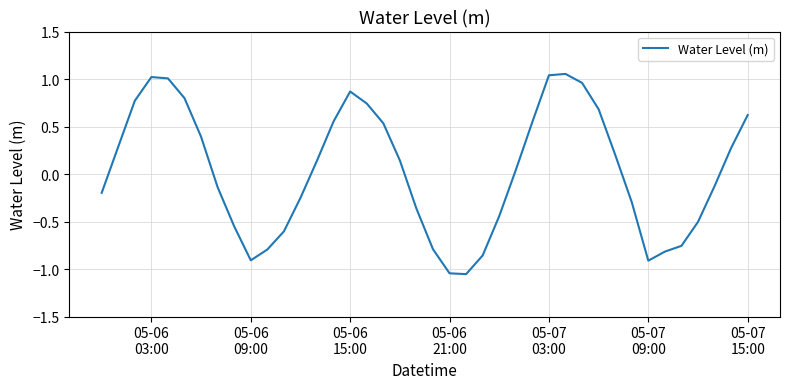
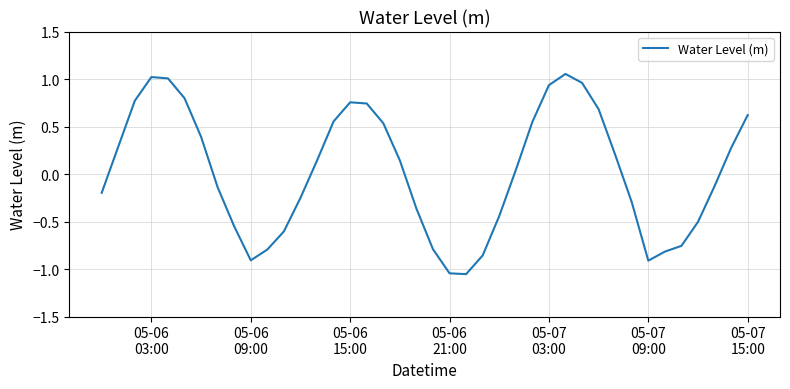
05-06 15:00: 0.9 -> 0.8
05-07 03:00: 1.0 -> 0.9
